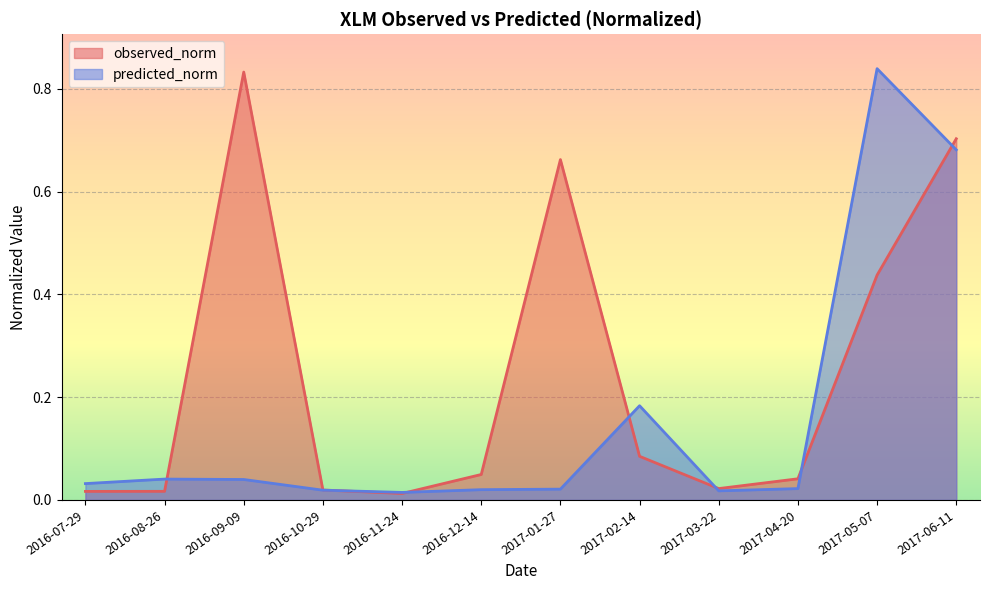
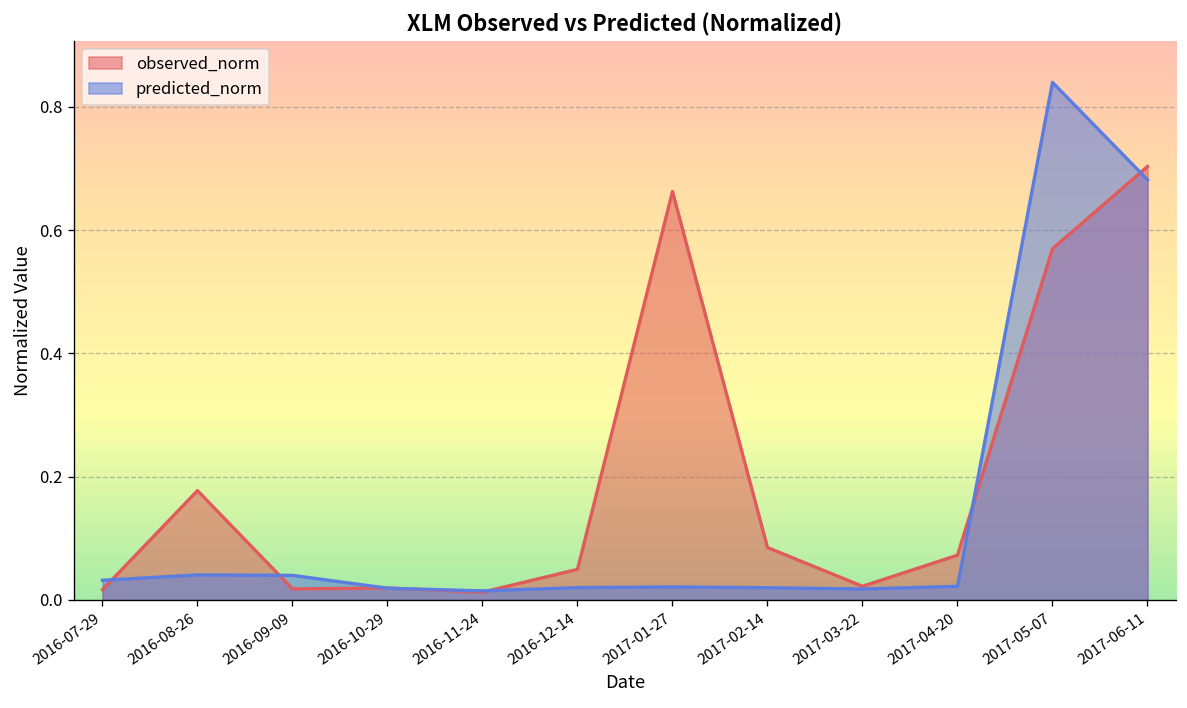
observed_norm, 2016-08-26: 0.02 -> 0.18
observed_norm, 2016-09-09: 0.83 -> 0.02
predicted_norm, 2017-02-14: 0.18 -> 0.02
observed_norm, 2017-04-20: 0.04 -> 0.07
observed_norm, 2017-05-07: 0.44 -> 0.57
